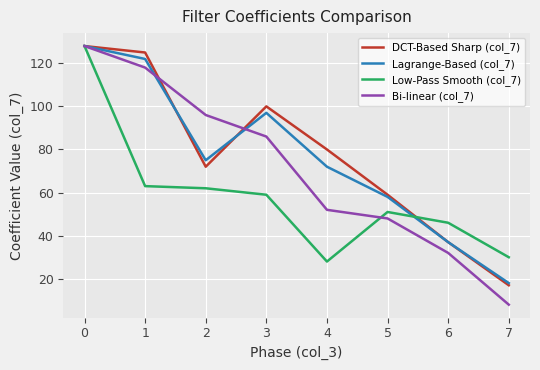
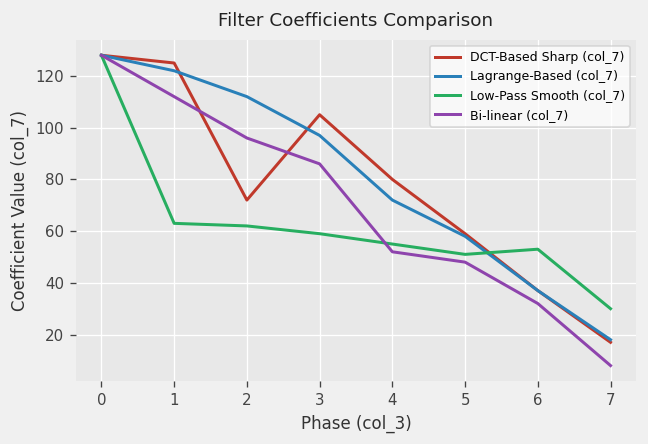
Bi-linear (col_7), 1: 118 -> 112
Lagrange-Based (col_7), 2: 75 -> 112
DCT-Based Sharp (col_7), 3: 100 -> 105
Low-Pass Smooth (col_7), 4: 28 -> 55
Low-Pass Smooth (col_7), 6: 46 -> 53
